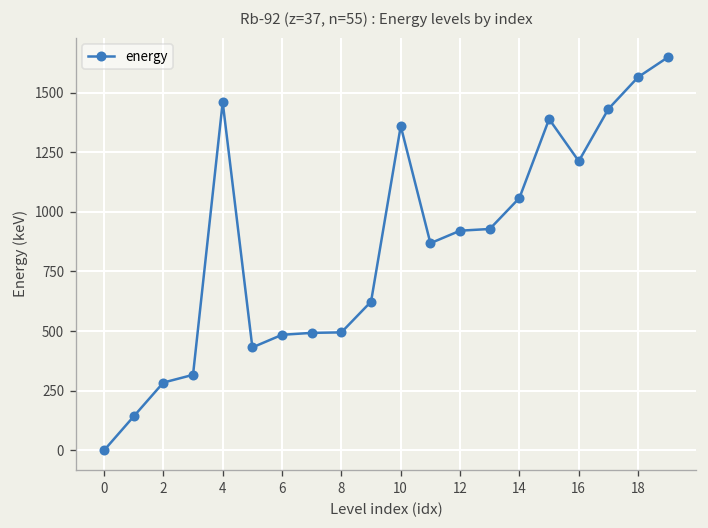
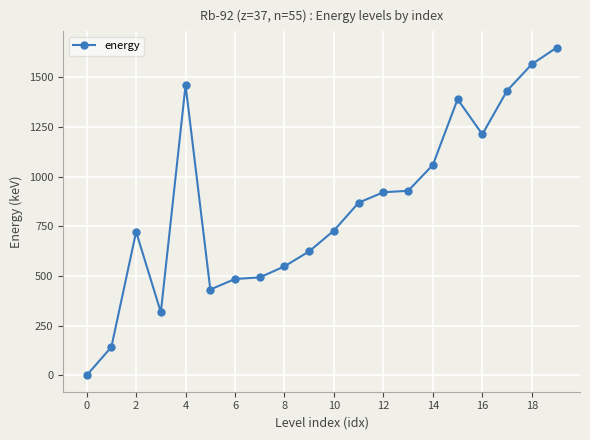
2: 280 -> 720
8: 490 -> 550
10: 1360 -> 730
